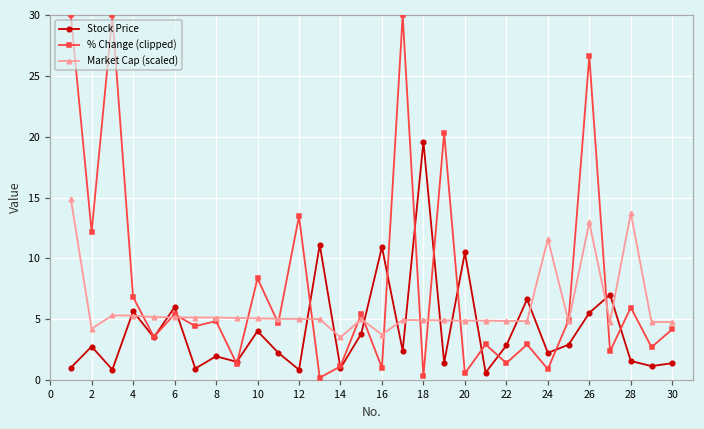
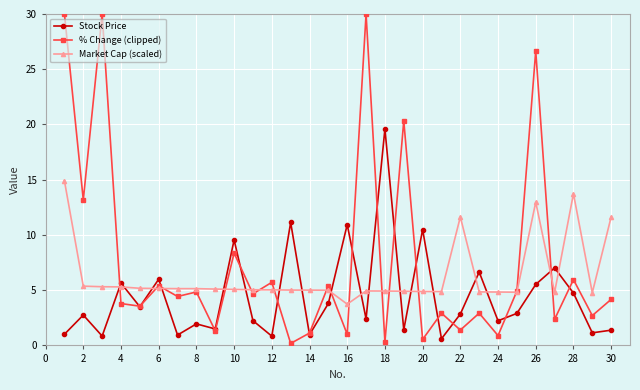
% Change (clipped), 2: 12.2 -> 13.2
Market Cap (scaled), 2: 4.2 -> 5.4
% Change (clipped), 4: 6.8 -> 3.8
Stock Price, 10: 4.0 -> 9.6
% Change (clipped), 12: 13.5 -> 5.7
Market Cap (scaled), 14: 3.5 -> 5.0
Market Cap (scaled), 22: 4.9 -> 11.6
Market Cap (scaled), 24: 11.6 -> 4.8
Stock Price, 28: 1.6 -> 4.7
Market Cap (scaled), 30: 4.8 -> 11.6
